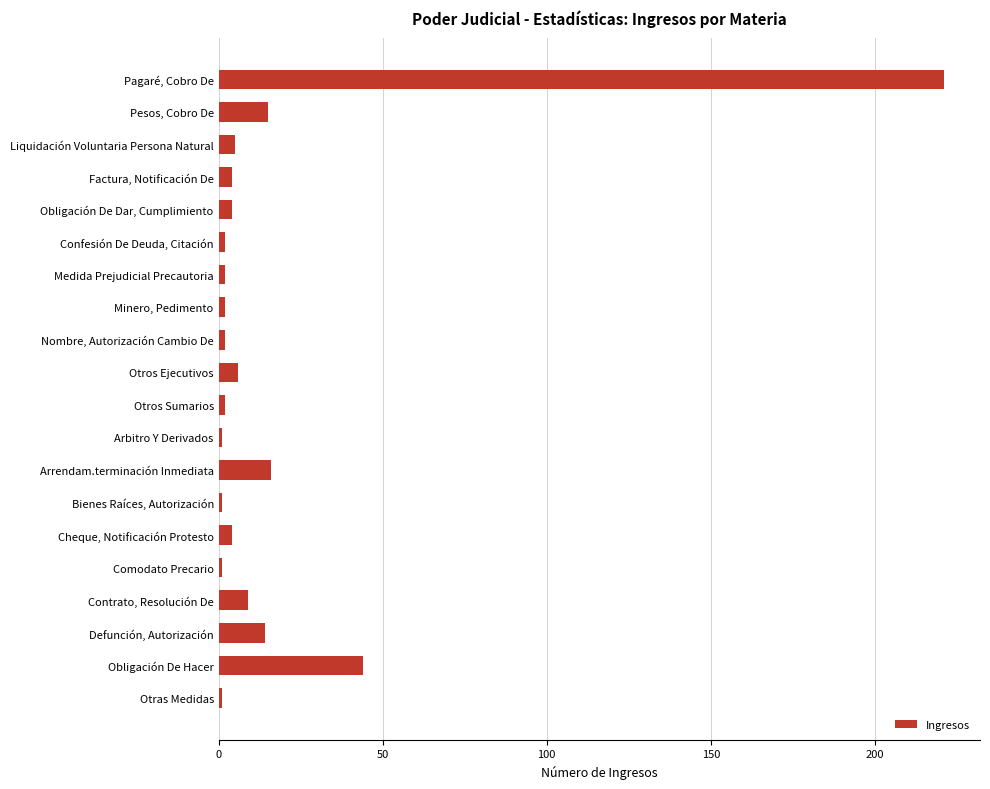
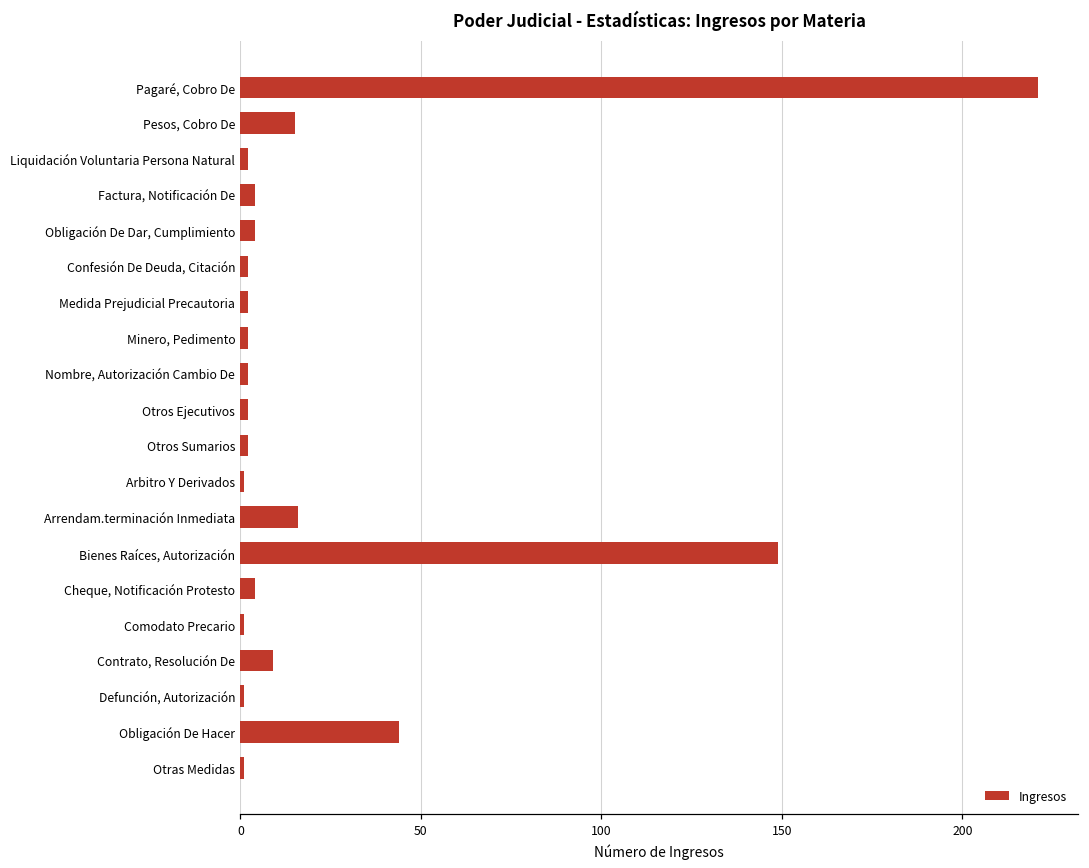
Liquidación Voluntaria Persona Natural: 5 -> 2
Otros Ejecutivos: 6 -> 2
Bienes Raíces, Autorización: 1 -> 149
Defunción, Autorización: 14 -> 1
